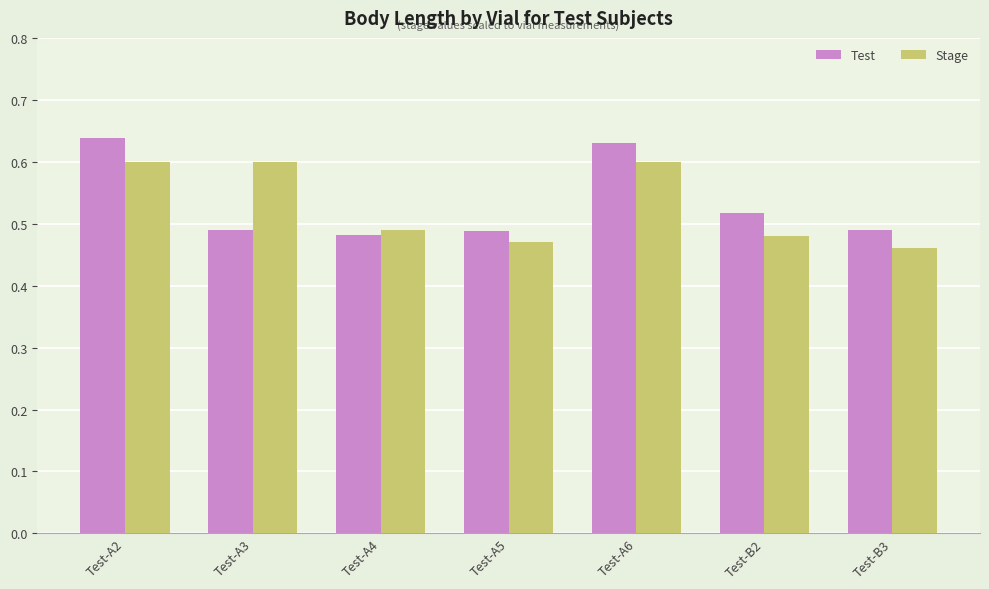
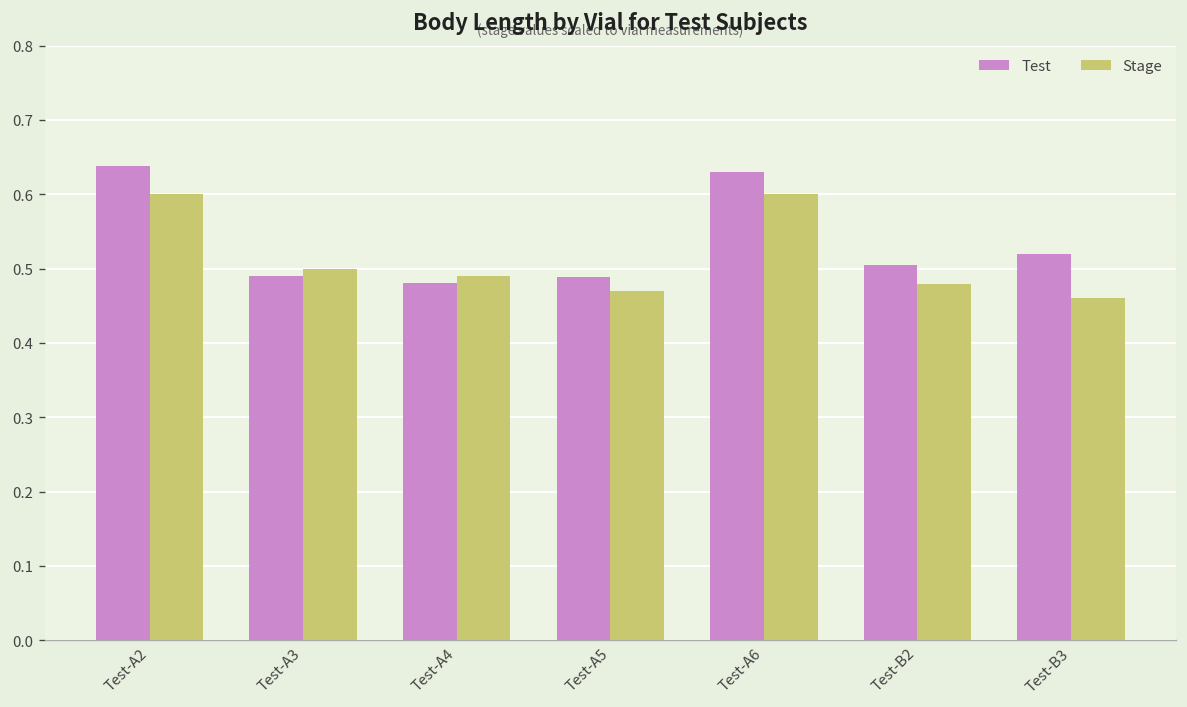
Stage, Test-A3: 0.6 -> 0.5
Test, Test-B2: 0.52 -> 0.51
Test, Test-B3: 0.49 -> 0.52
